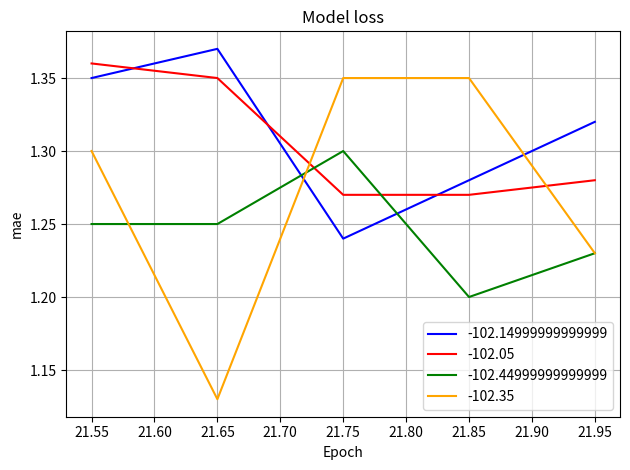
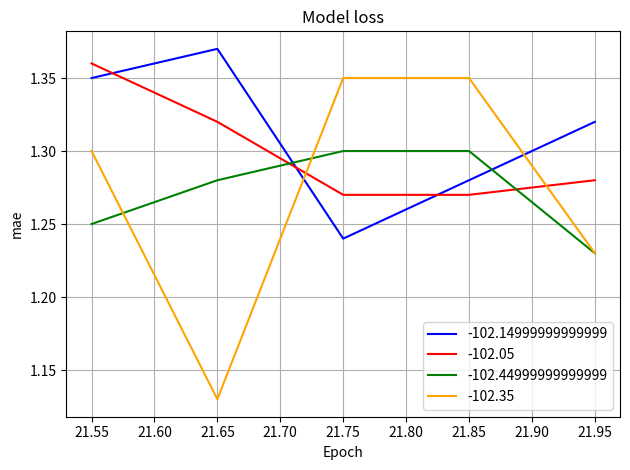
-102.05, 21.65: 1.35 -> 1.32
-102.44999999999999, 21.65: 1.25 -> 1.28
-102.44999999999999, 21.85: 1.2 -> 1.3
